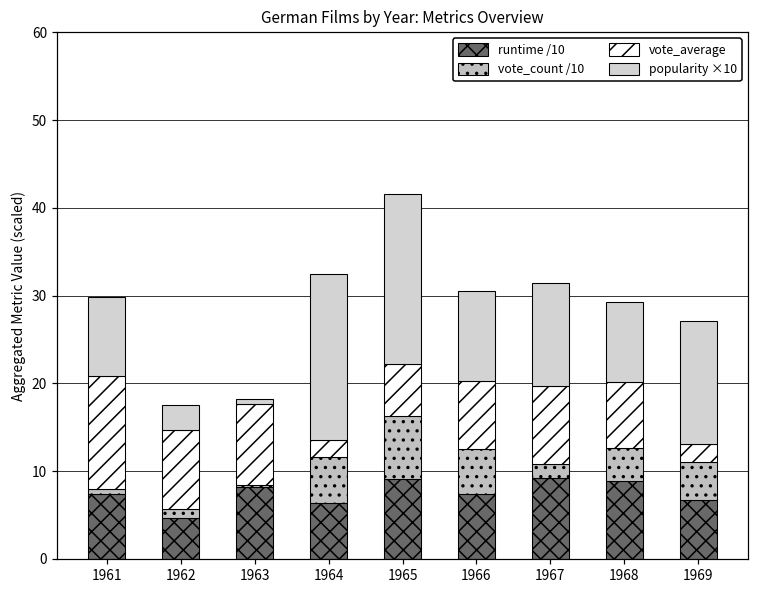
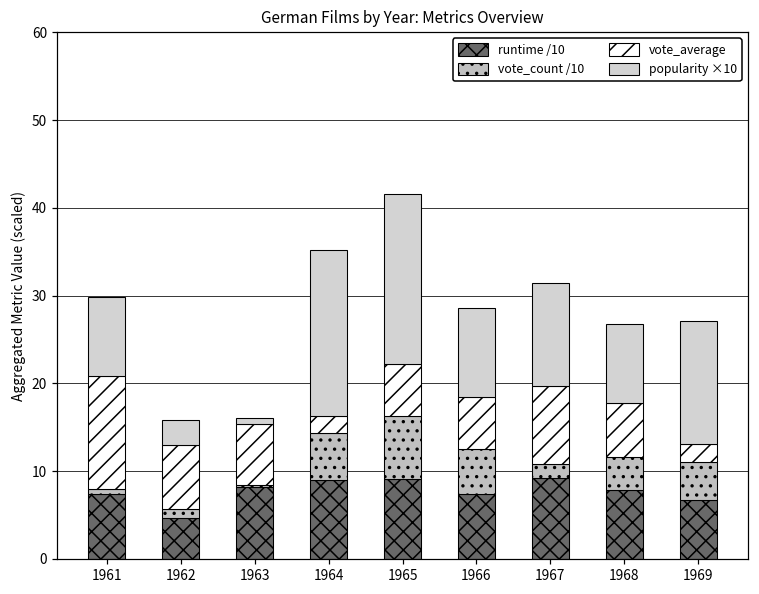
vote_average, 1962: 9 -> 7
vote_average, 1963: 9 -> 7
runtime /10, 1964: 6 -> 9
vote_average, 1966: 8 -> 6
runtime /10, 1968: 9 -> 8
vote_average, 1968: 8 -> 6
